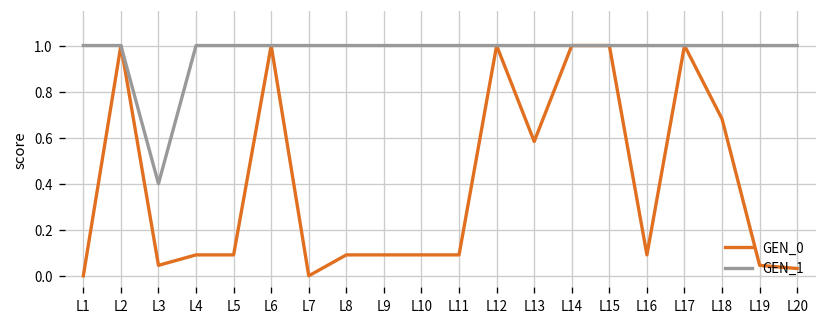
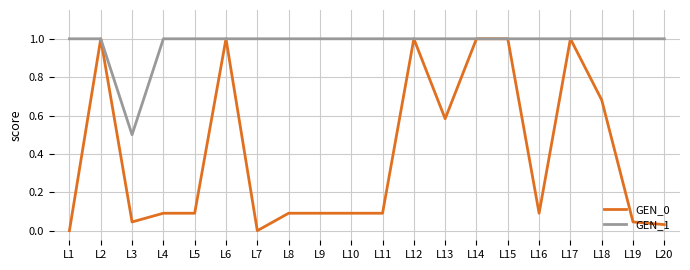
GEN_1, L3: 0.4 -> 0.5
